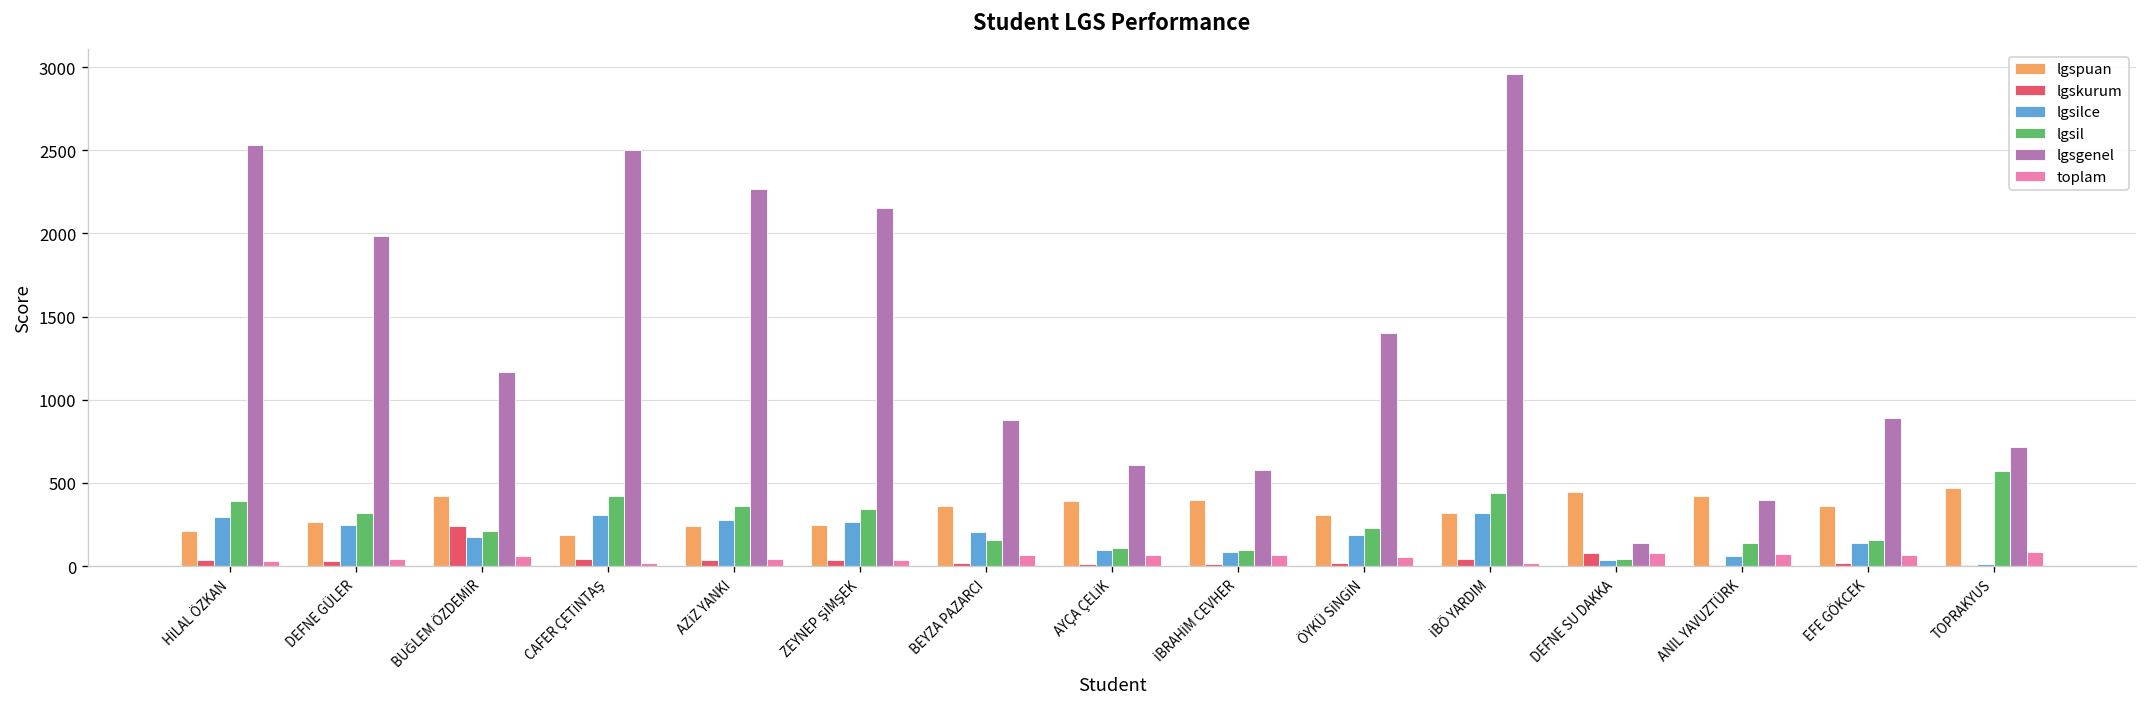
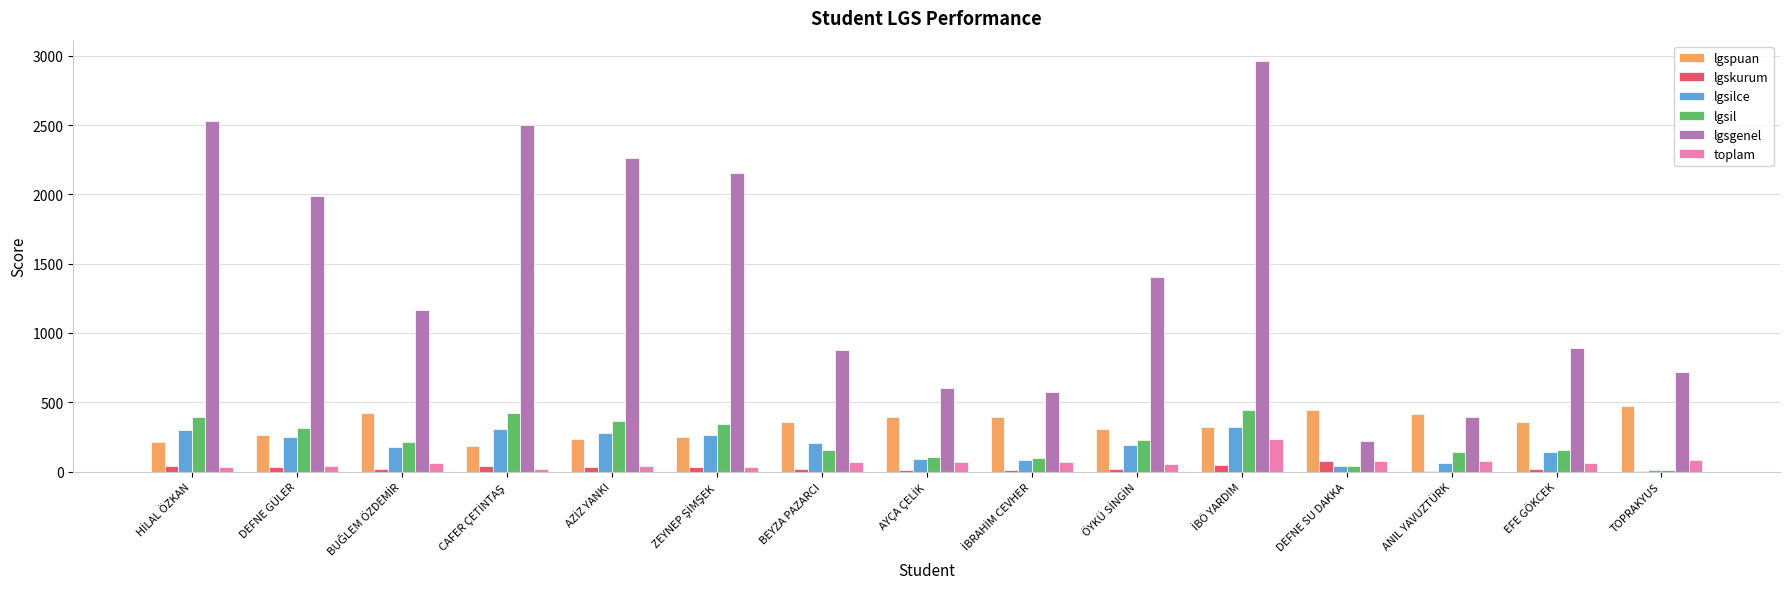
lgskurum, BUĞLEM ÖZDEMİR: 240 -> 20
toplam, İBÖ YARDIM: 20 -> 230
lgsgenel, DEFNE SU DAKKA: 140 -> 220
lgsil, TOPRAKYUS: 570 -> 10
